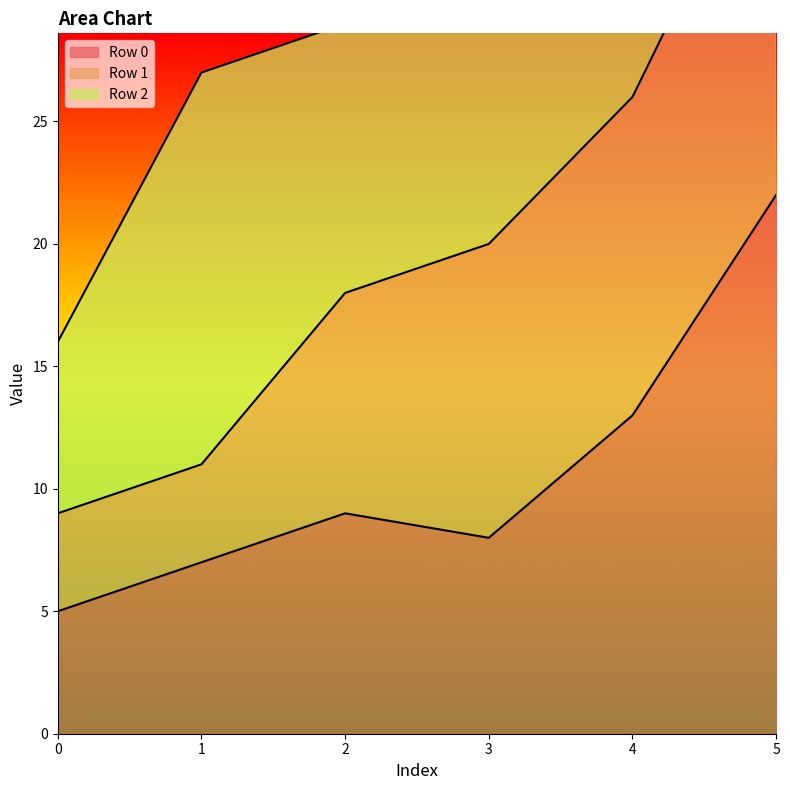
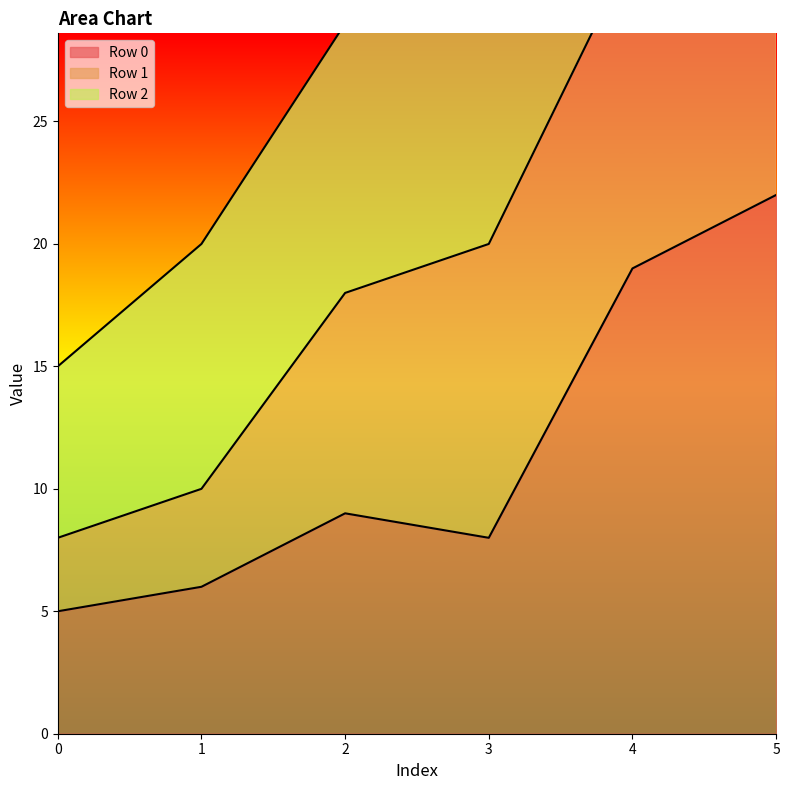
Row 1, 0: 4 -> 3
Row 0, 1: 7 -> 6
Row 2, 1: 16 -> 10
Row 0, 4: 13 -> 19
